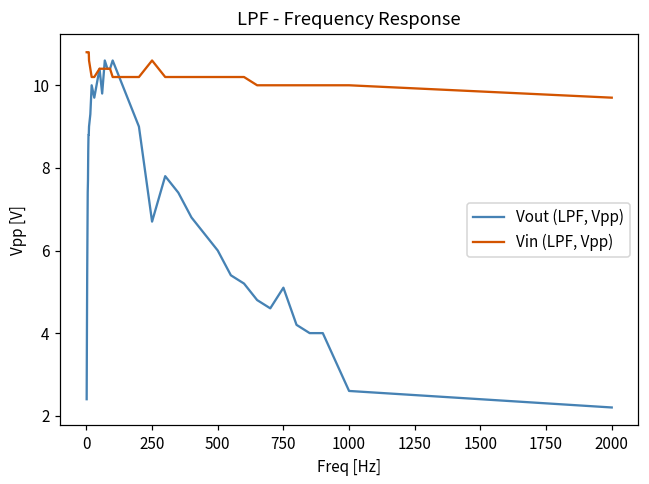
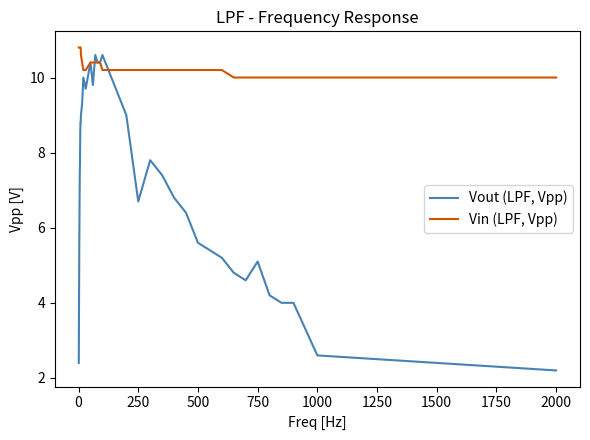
Vin (LPF, Vpp), 250: 10.6 -> 10.2
Vout (LPF, Vpp), 500: 6.0 -> 5.6
Vin (LPF, Vpp), 2000: 9.7 -> 10.0
